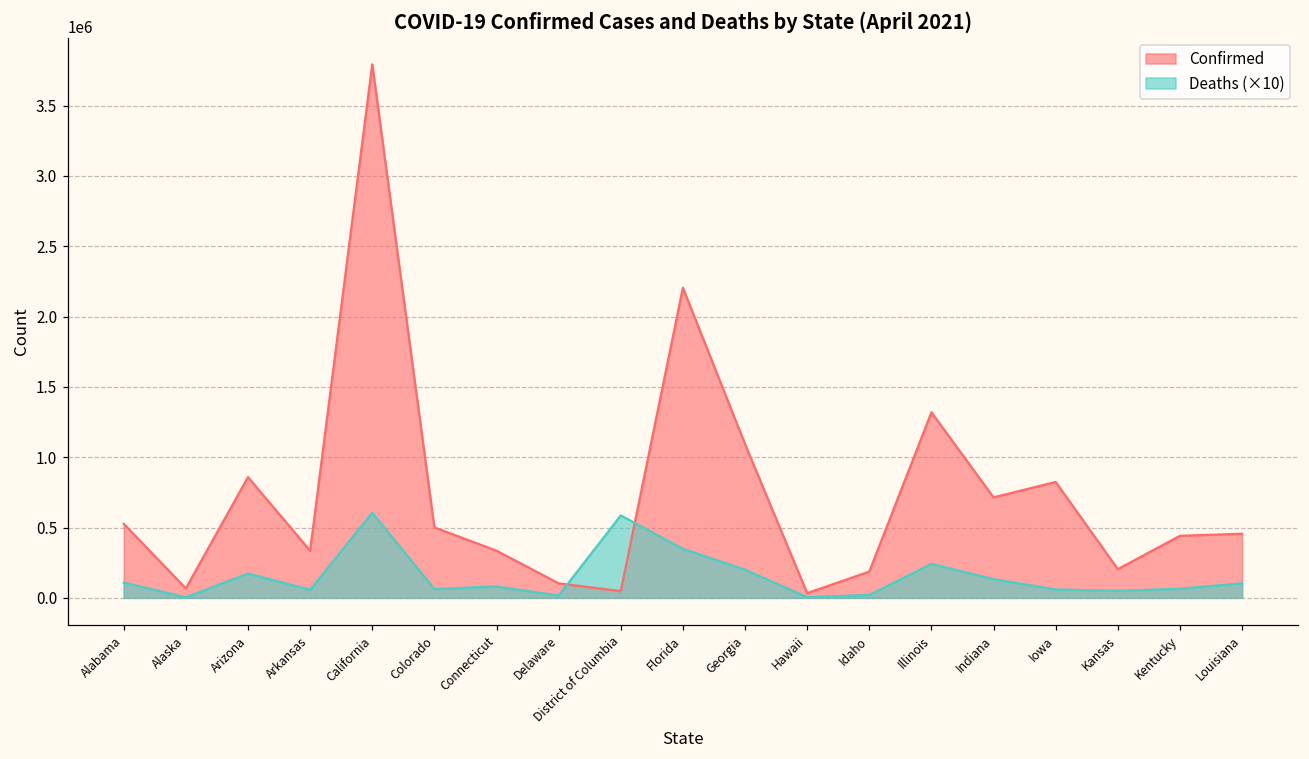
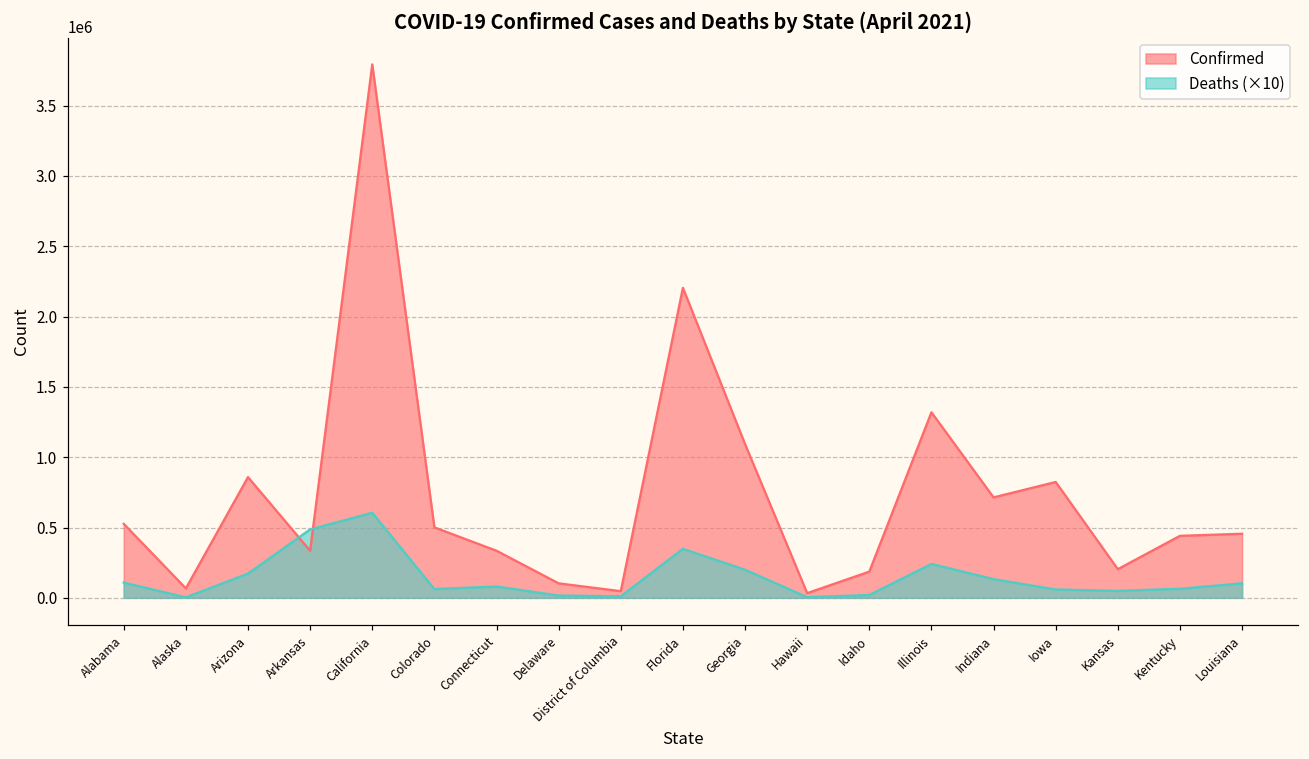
Deaths (×10), Arkansas: 60000 -> 490000
Deaths (×10), District of Columbia: 590000 -> 10000
